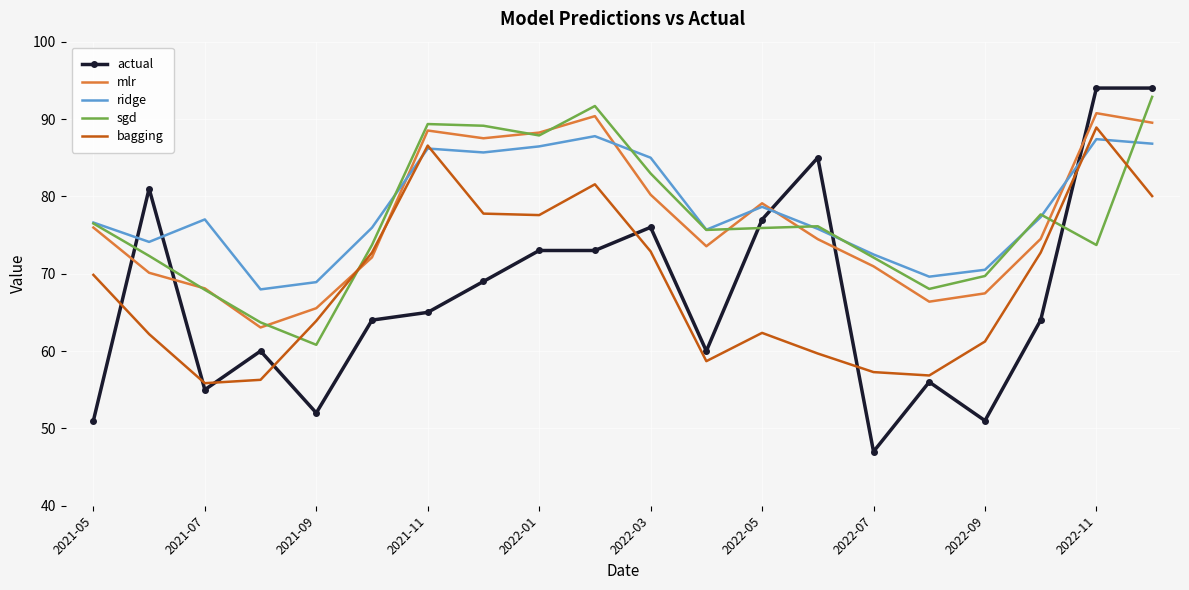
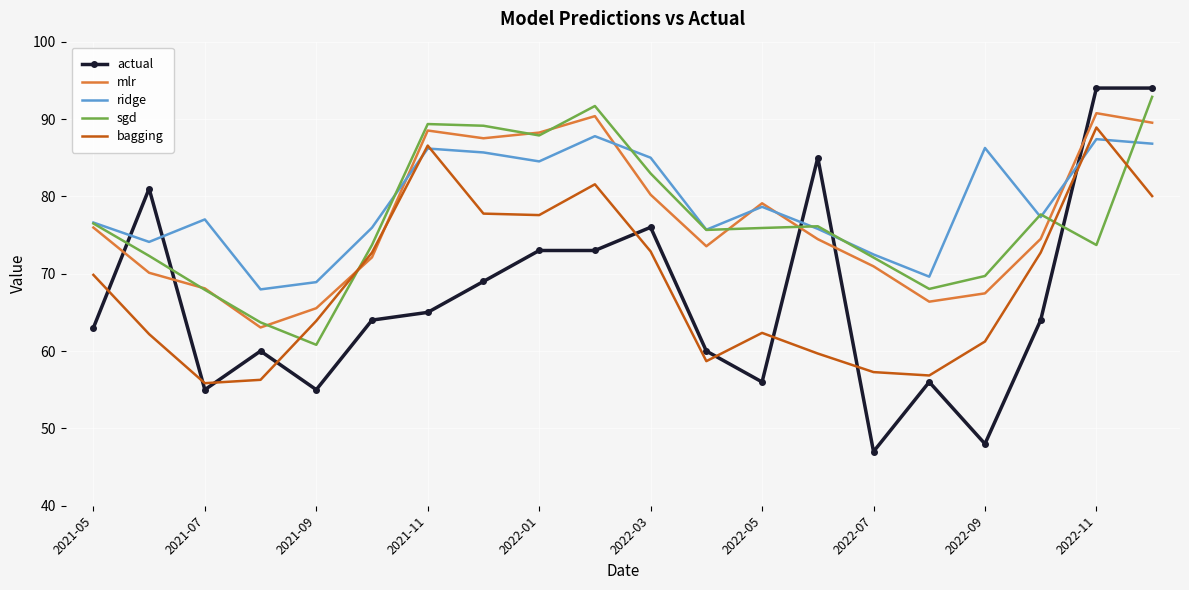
actual, 2021-05: 51 -> 63
actual, 2021-09: 52 -> 55
ridge, 2022-01: 86 -> 85
actual, 2022-05: 77 -> 56
actual, 2022-09: 51 -> 48
ridge, 2022-09: 71 -> 86
